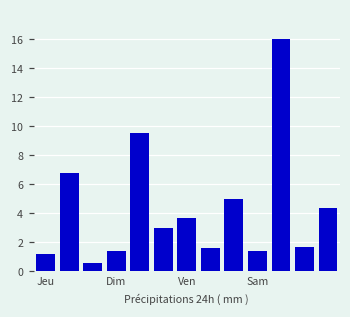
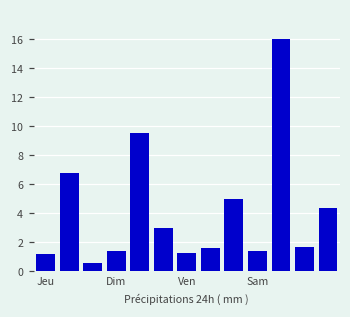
Ven: 3.7 -> 1.2
